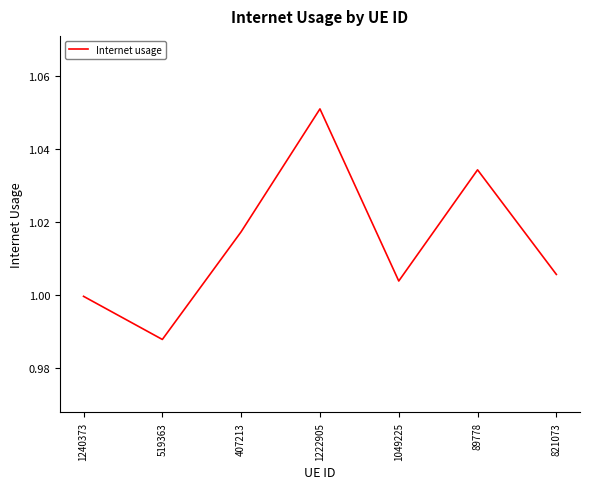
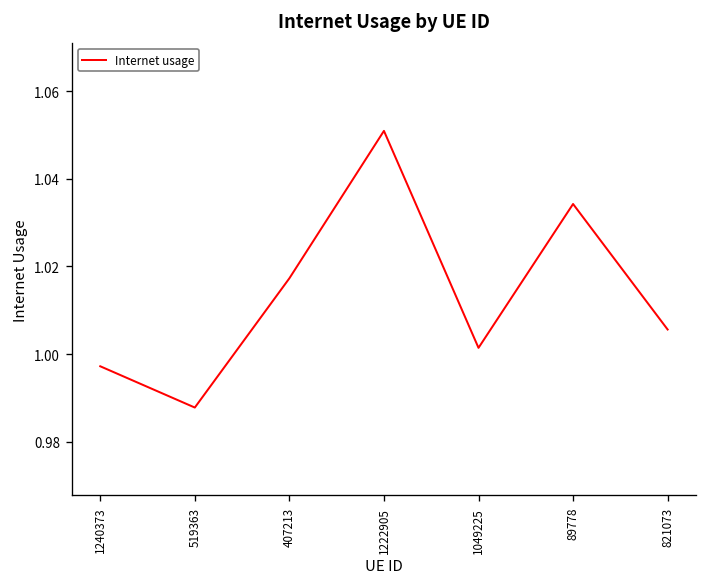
1240373: 1.000 -> 0.997
1049225: 1.004 -> 1.001
